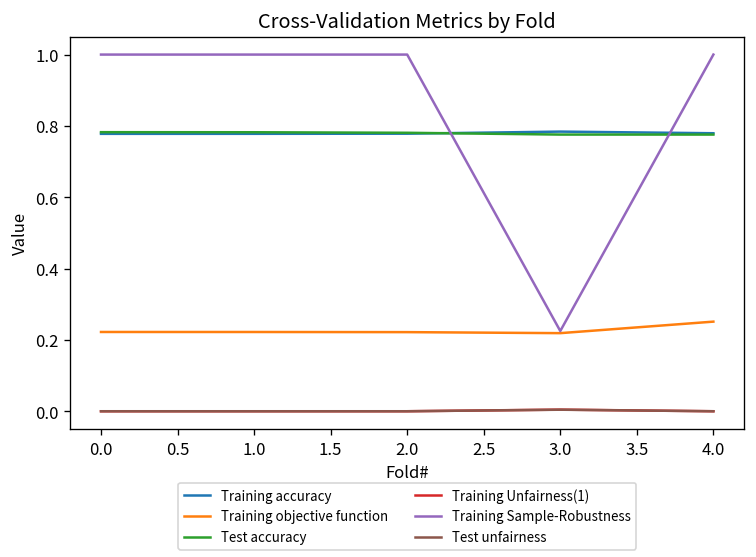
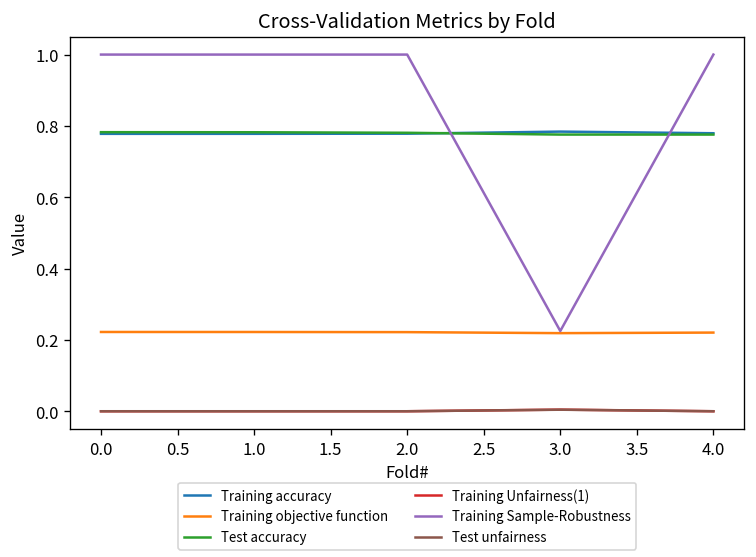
Training objective function, 4.0: 0.25 -> 0.22
